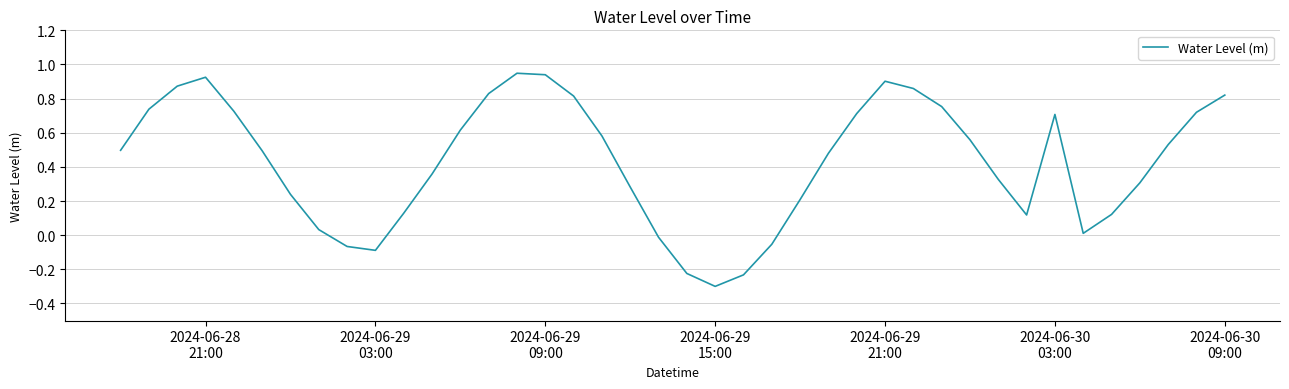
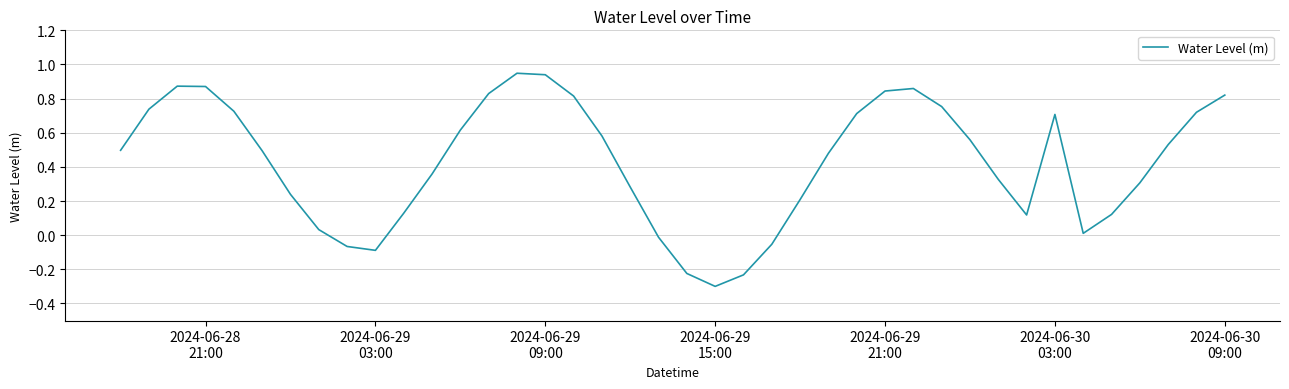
2024-06-28 21:00: 0.93 -> 0.87
2024-06-29 21:00: 0.90 -> 0.84
